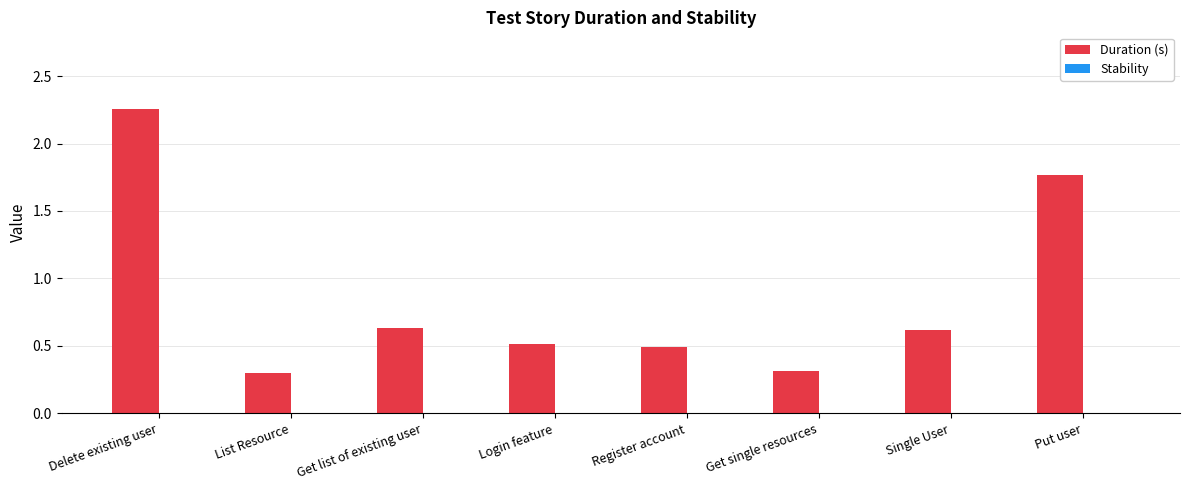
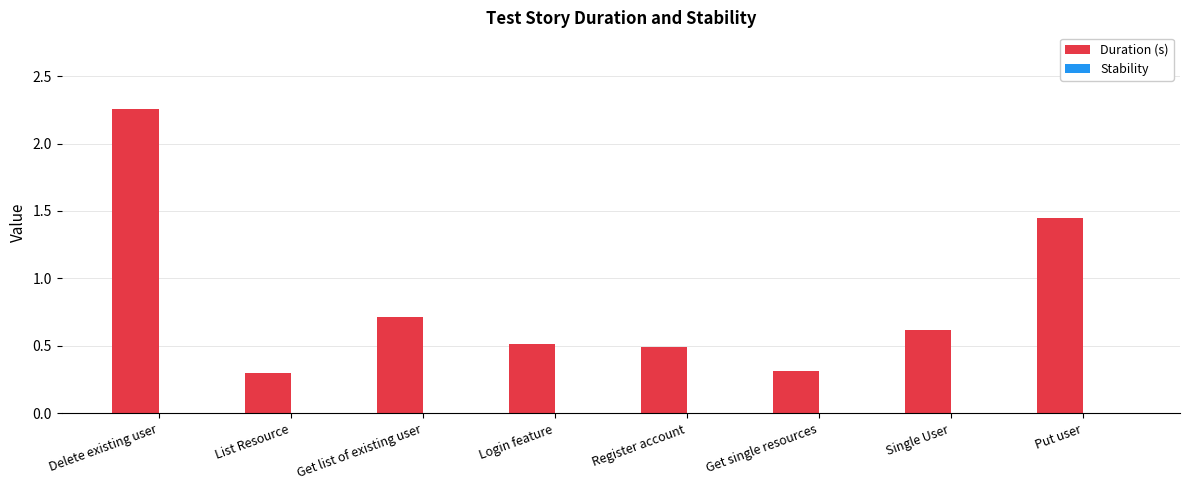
Duration (s), Get list of existing user: 0.63 -> 0.72
Duration (s), Put user: 1.77 -> 1.45
